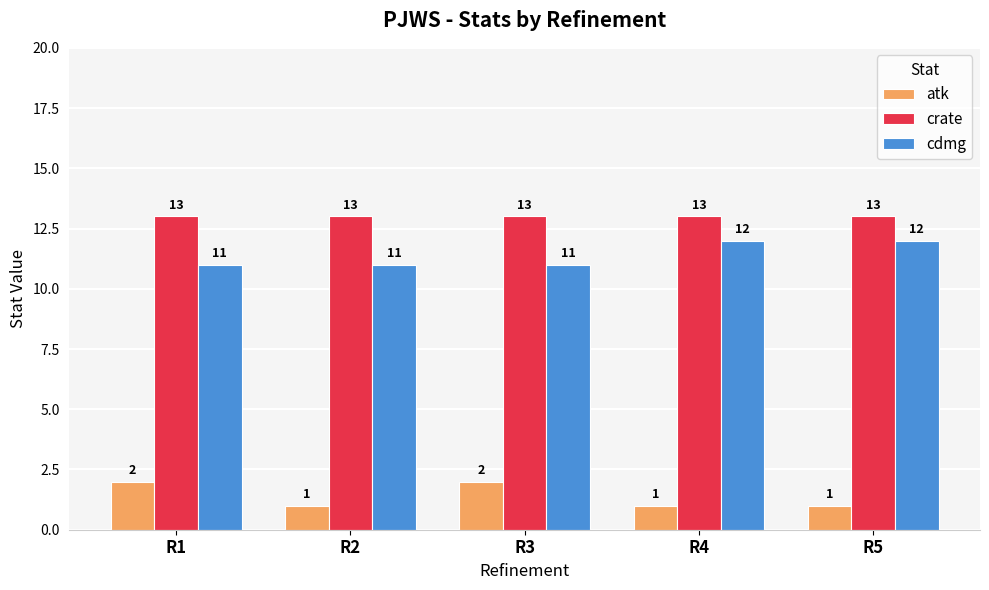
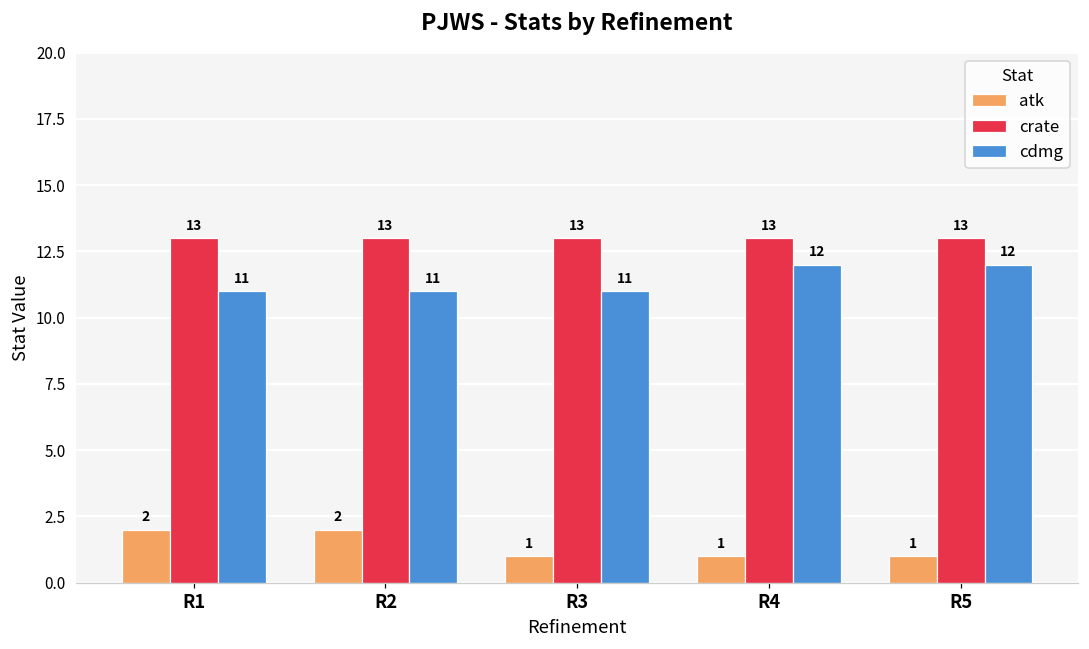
atk, R2: 1 -> 2
atk, R3: 2 -> 1
